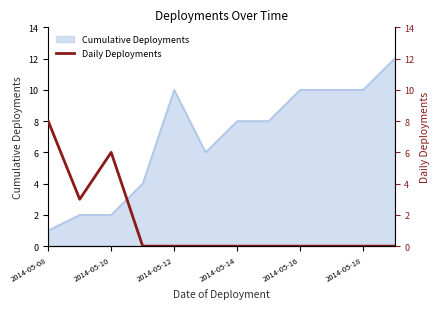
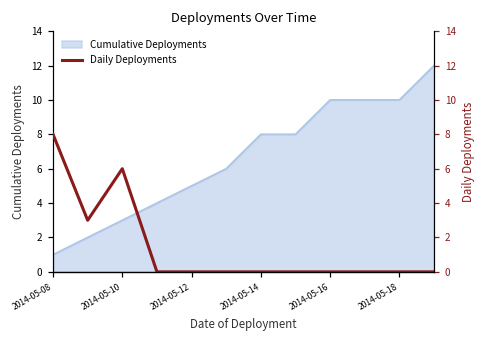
Cumulative Deployments, 2014-05-10: 2 -> 3
Cumulative Deployments, 2014-05-12: 10 -> 5
